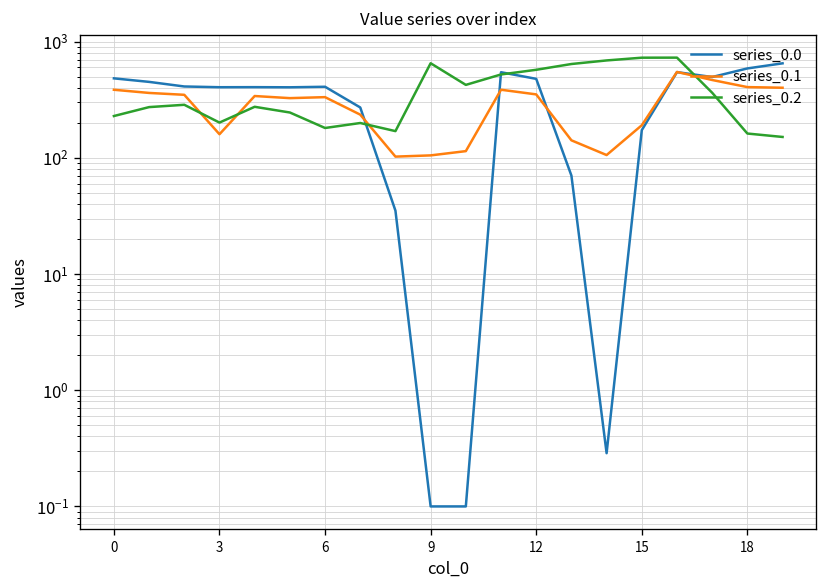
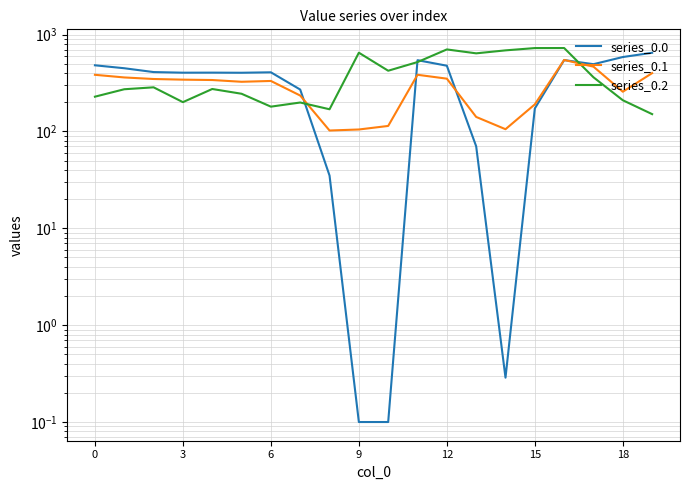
series_0.1, 3: 160 -> 340
series_0.2, 12: 600 -> 700
series_0.1, 18: 410 -> 260
series_0.2, 18: 160 -> 210
